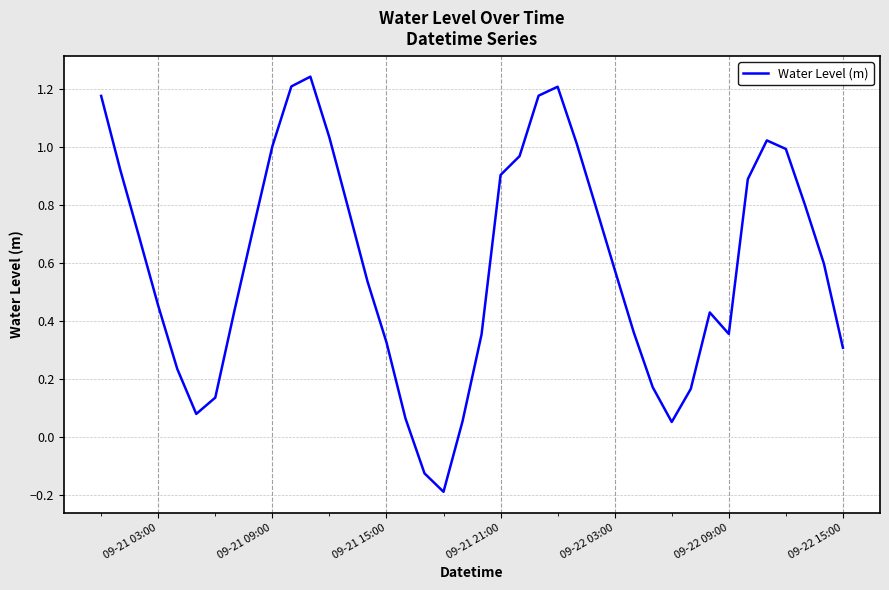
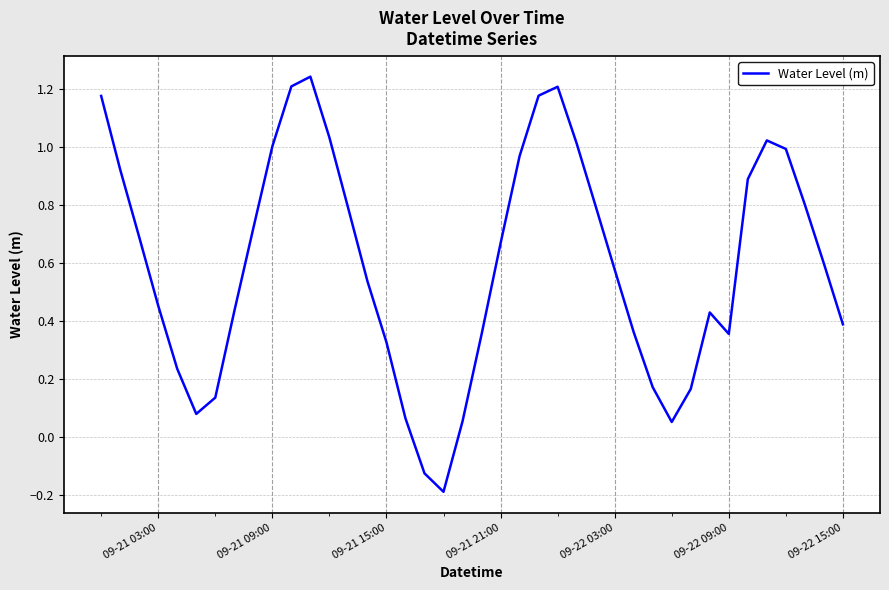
09-21 21:00: 0.90 -> 0.67
09-22 15:00: 0.31 -> 0.39
